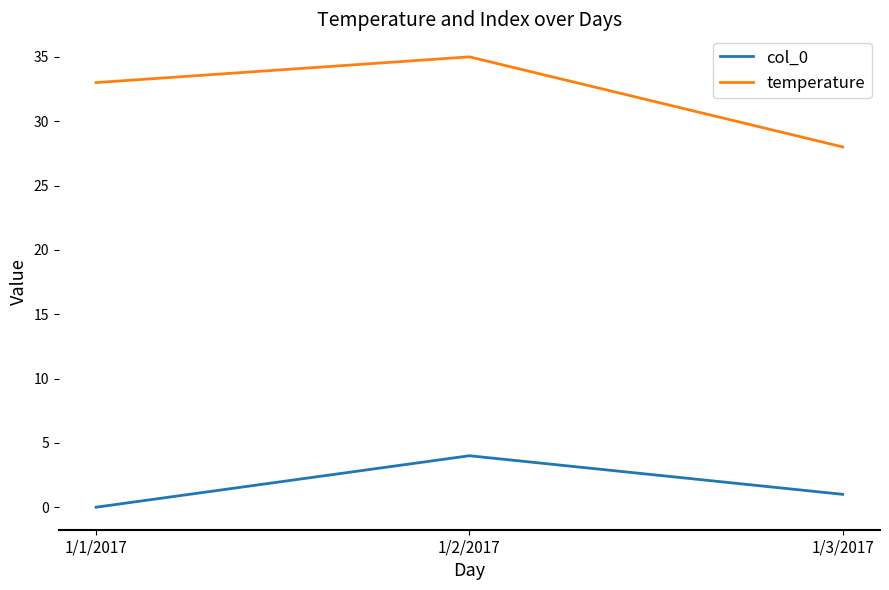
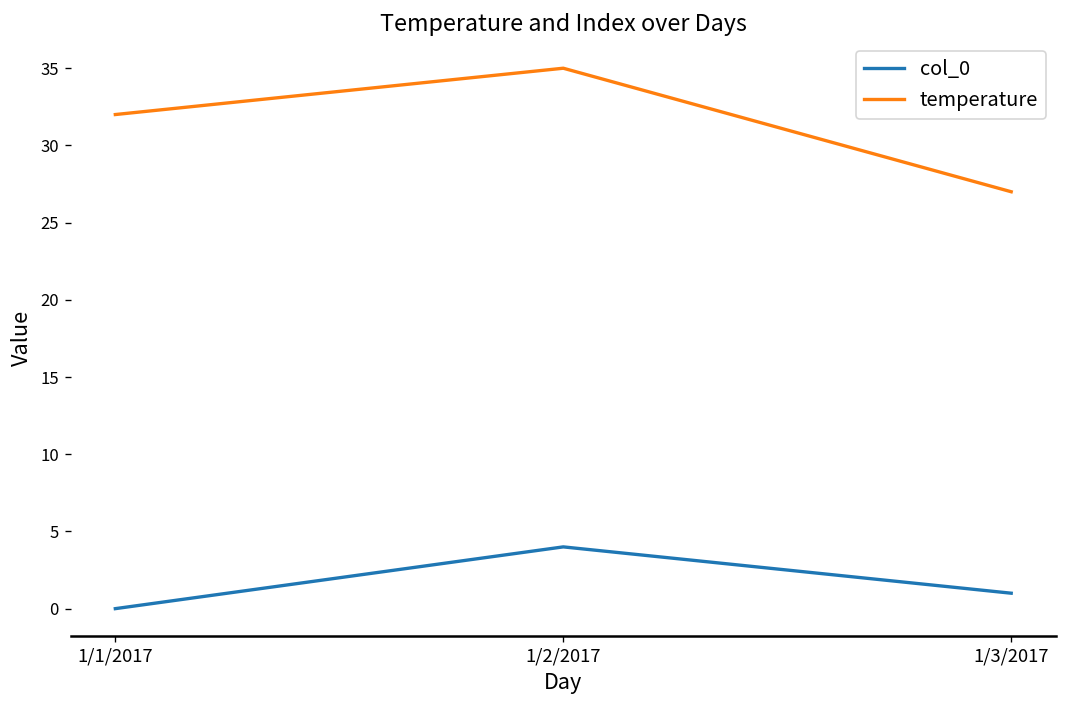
temperature, 1/1/2017: 33 -> 32
temperature, 1/3/2017: 28 -> 27
